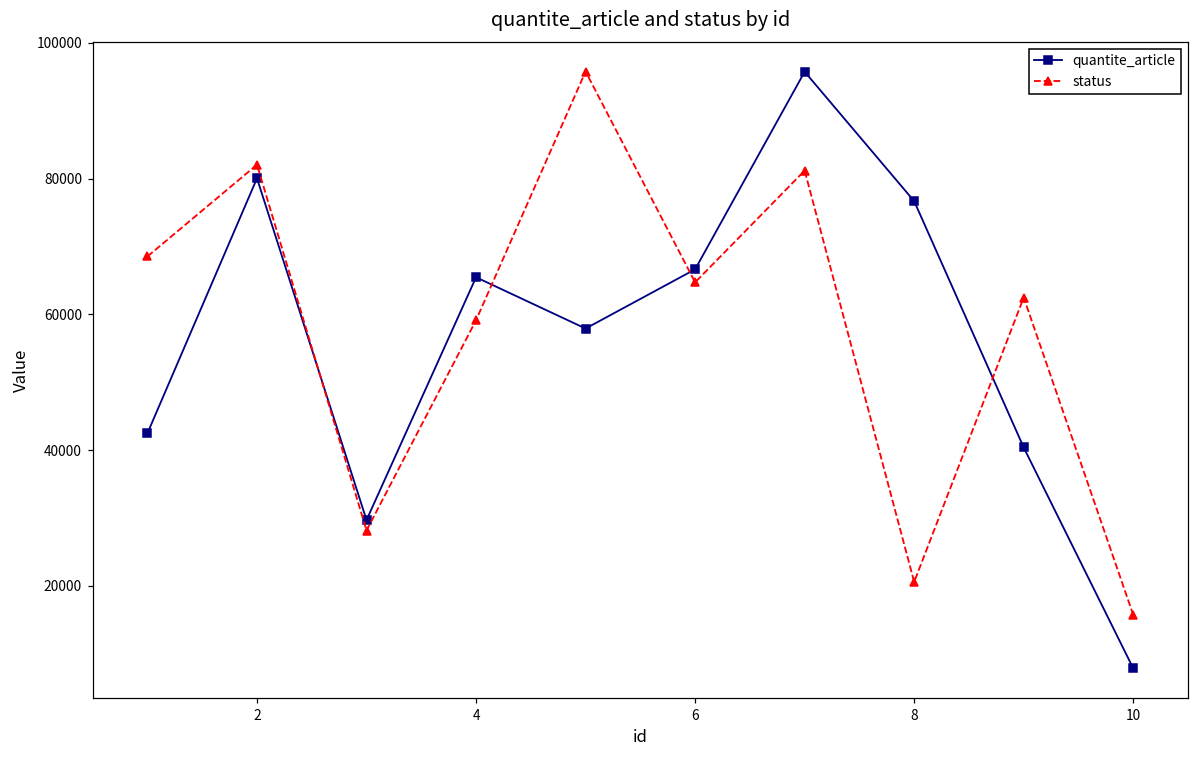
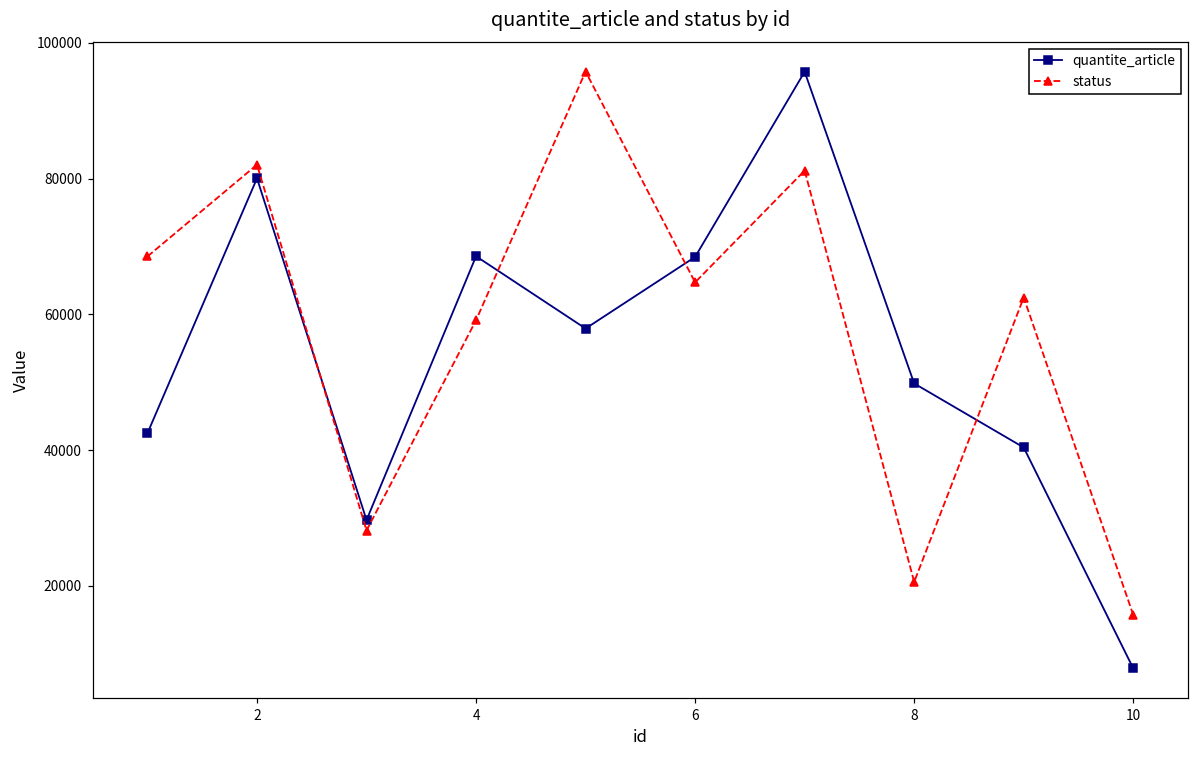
quantite_article, 4: 65000 -> 69000
quantite_article, 6: 67000 -> 68000
quantite_article, 8: 77000 -> 50000
